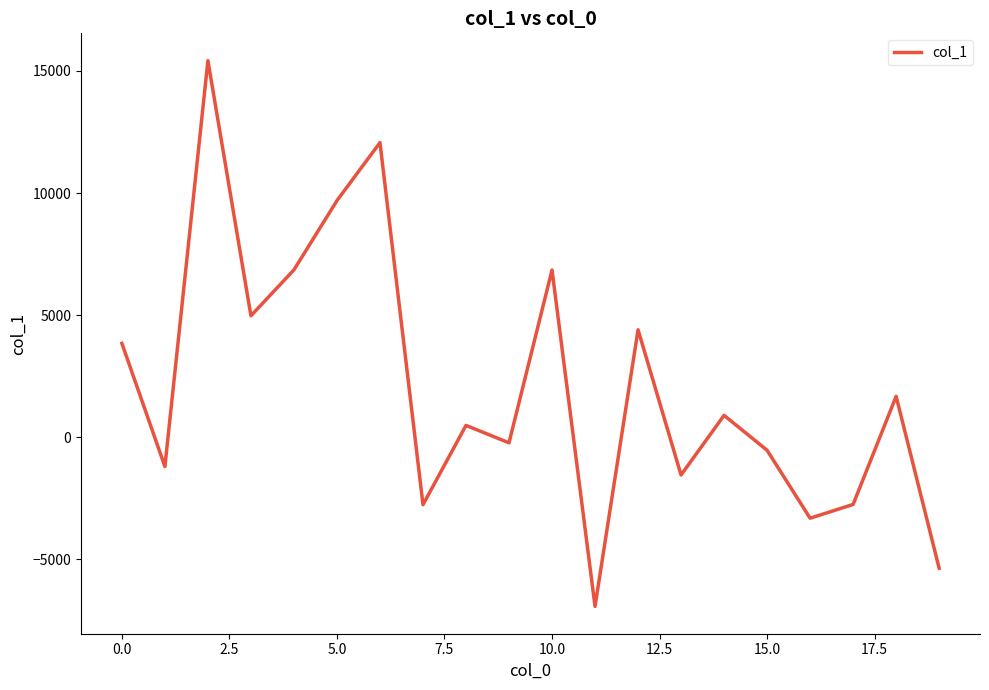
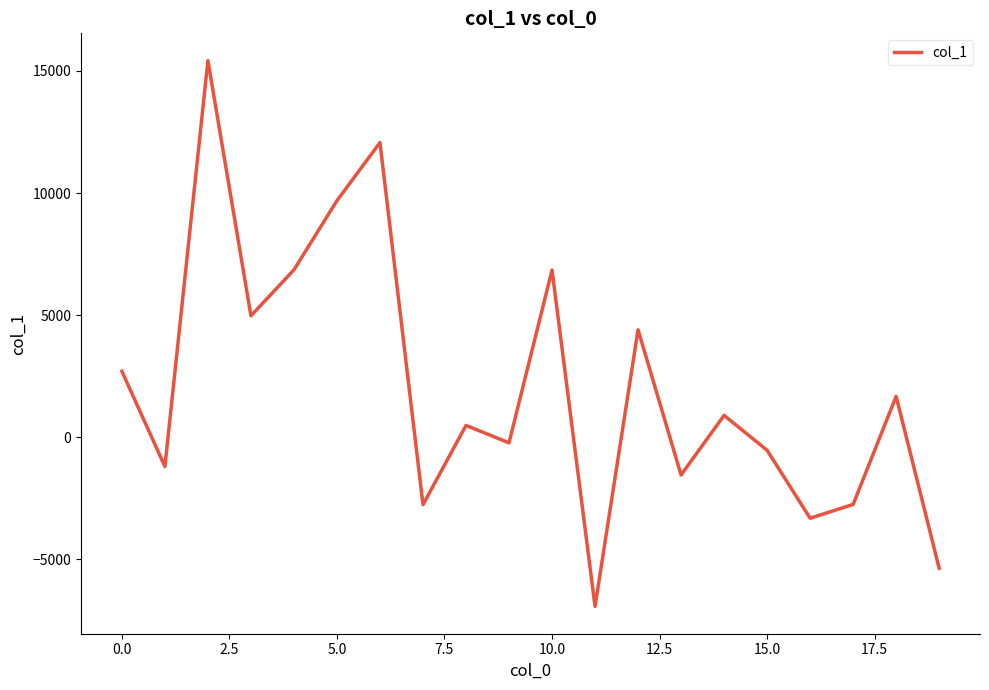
0.0: 3800 -> 2700
